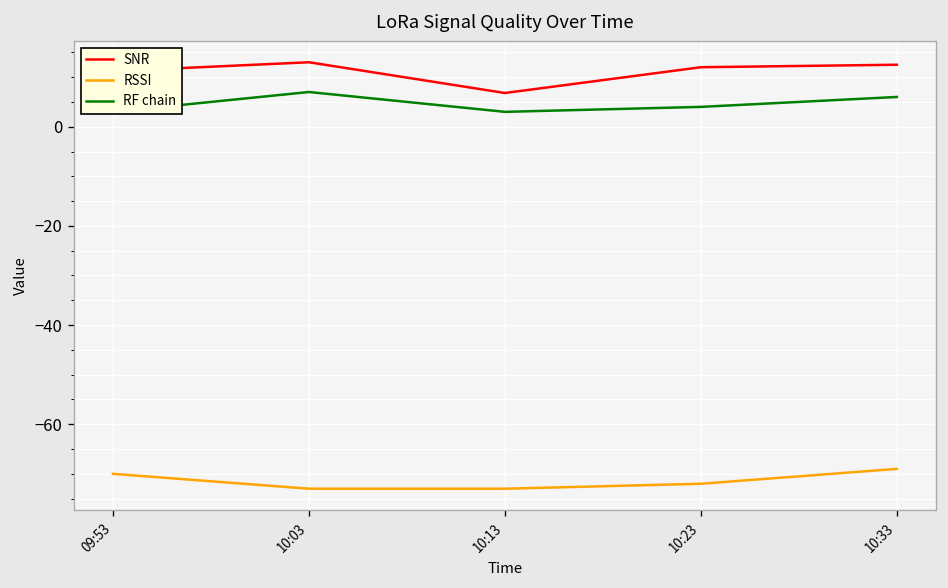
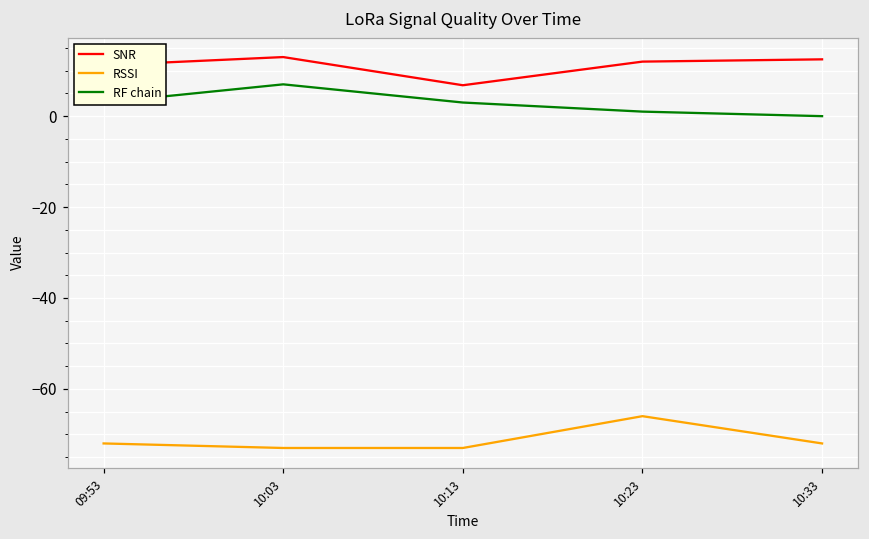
RSSI, 09:53: -70 -> -72
RSSI, 10:23: -72 -> -66
RF chain, 10:23: 4 -> 1
RSSI, 10:33: -69 -> -72
RF chain, 10:33: 6 -> 0
